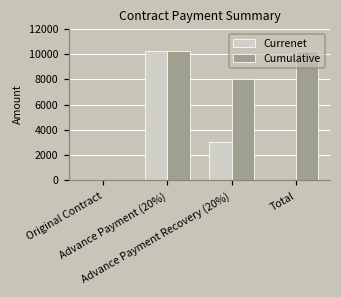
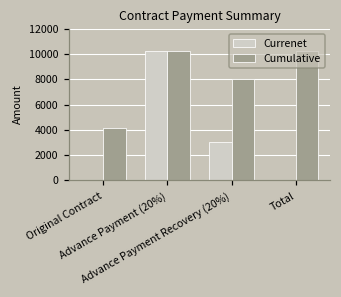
Cumulative, Original Contract: 0 -> 4200
